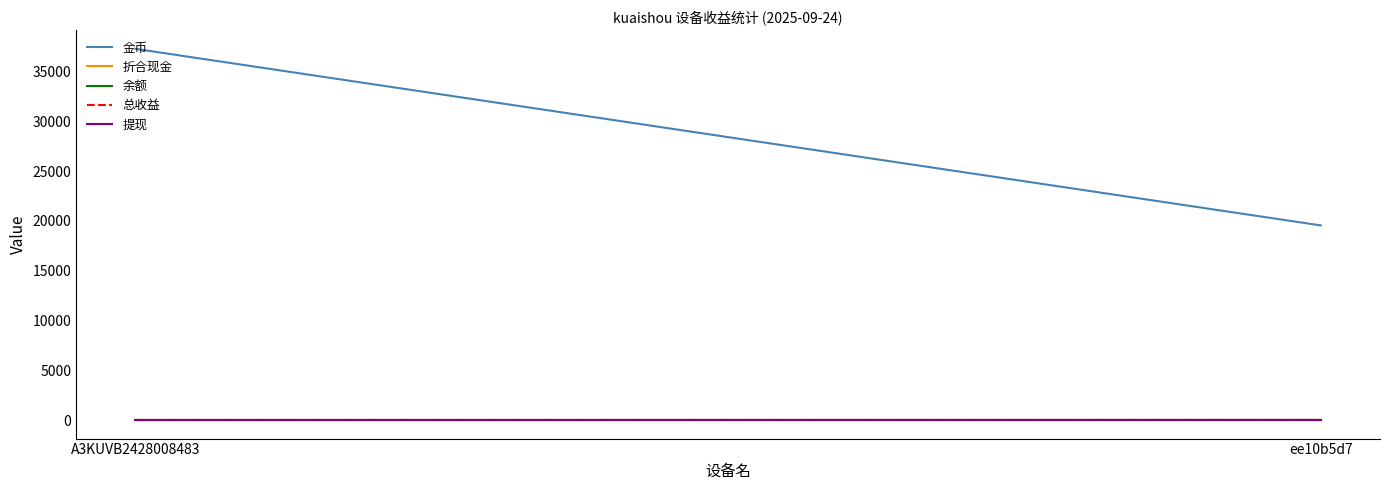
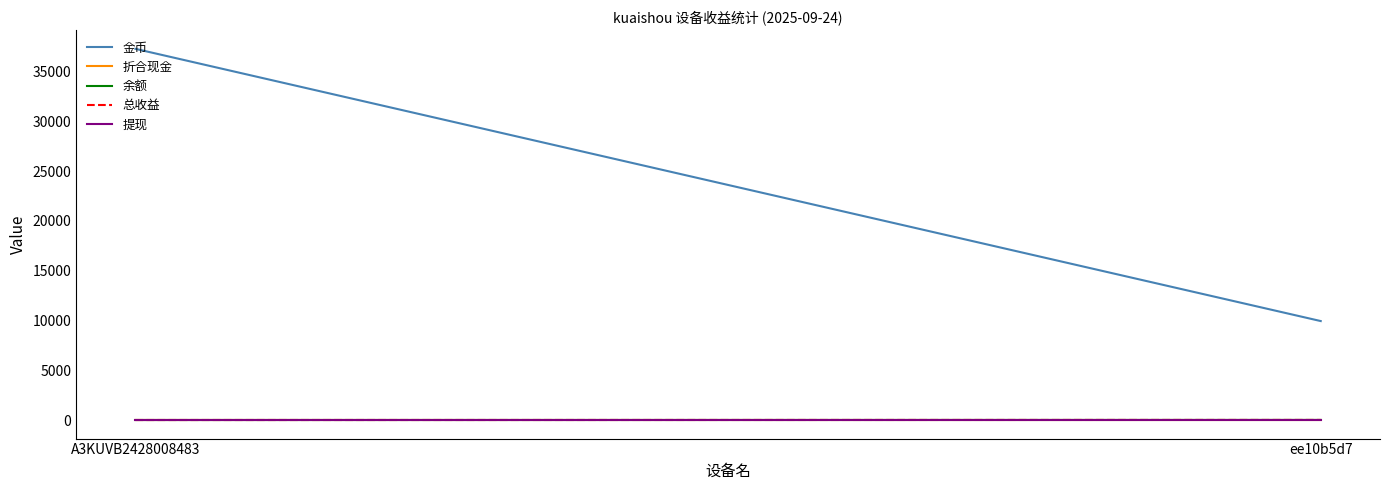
金币, ee10b5d7: 20000 -> 10000
